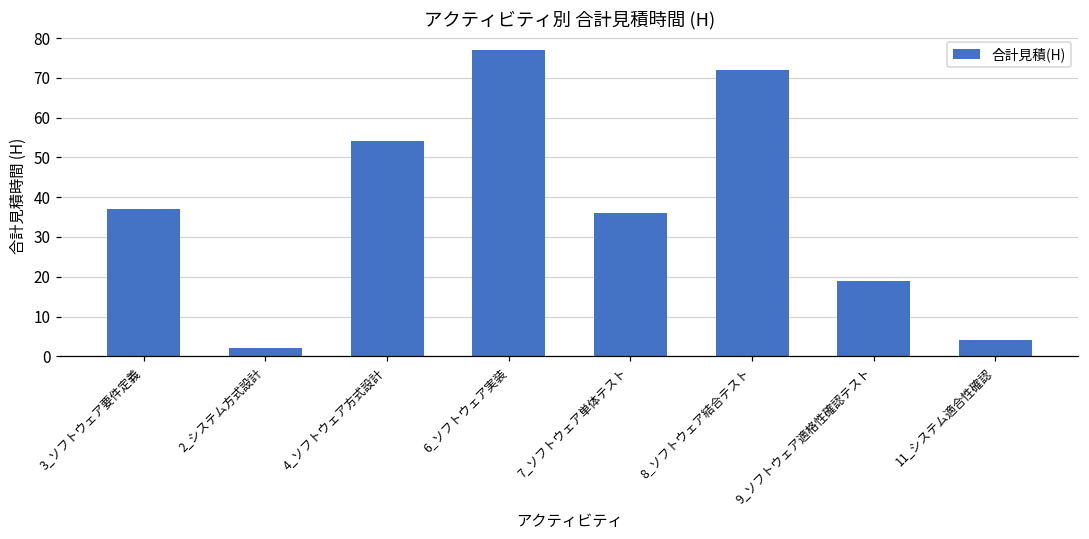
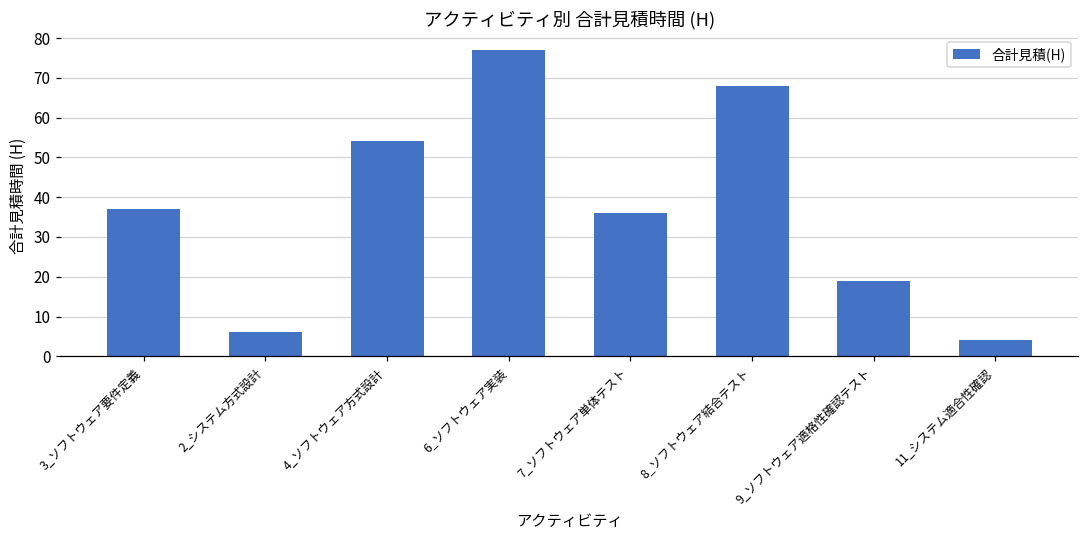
2_システム方式設計: 2 -> 6
8_ソフトウェア結合テスト: 72 -> 68
